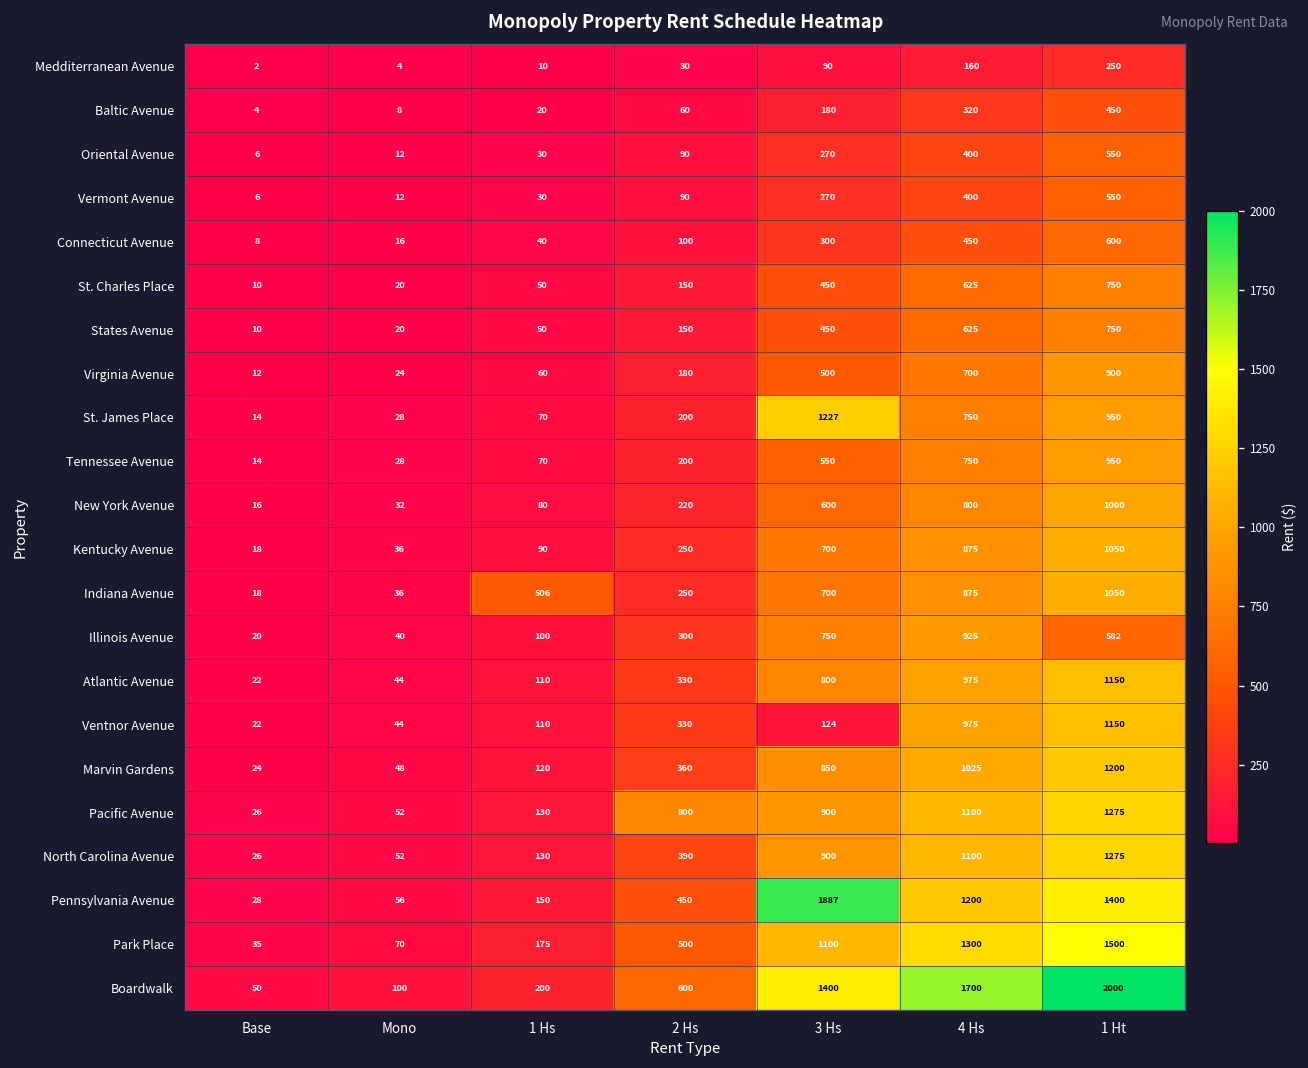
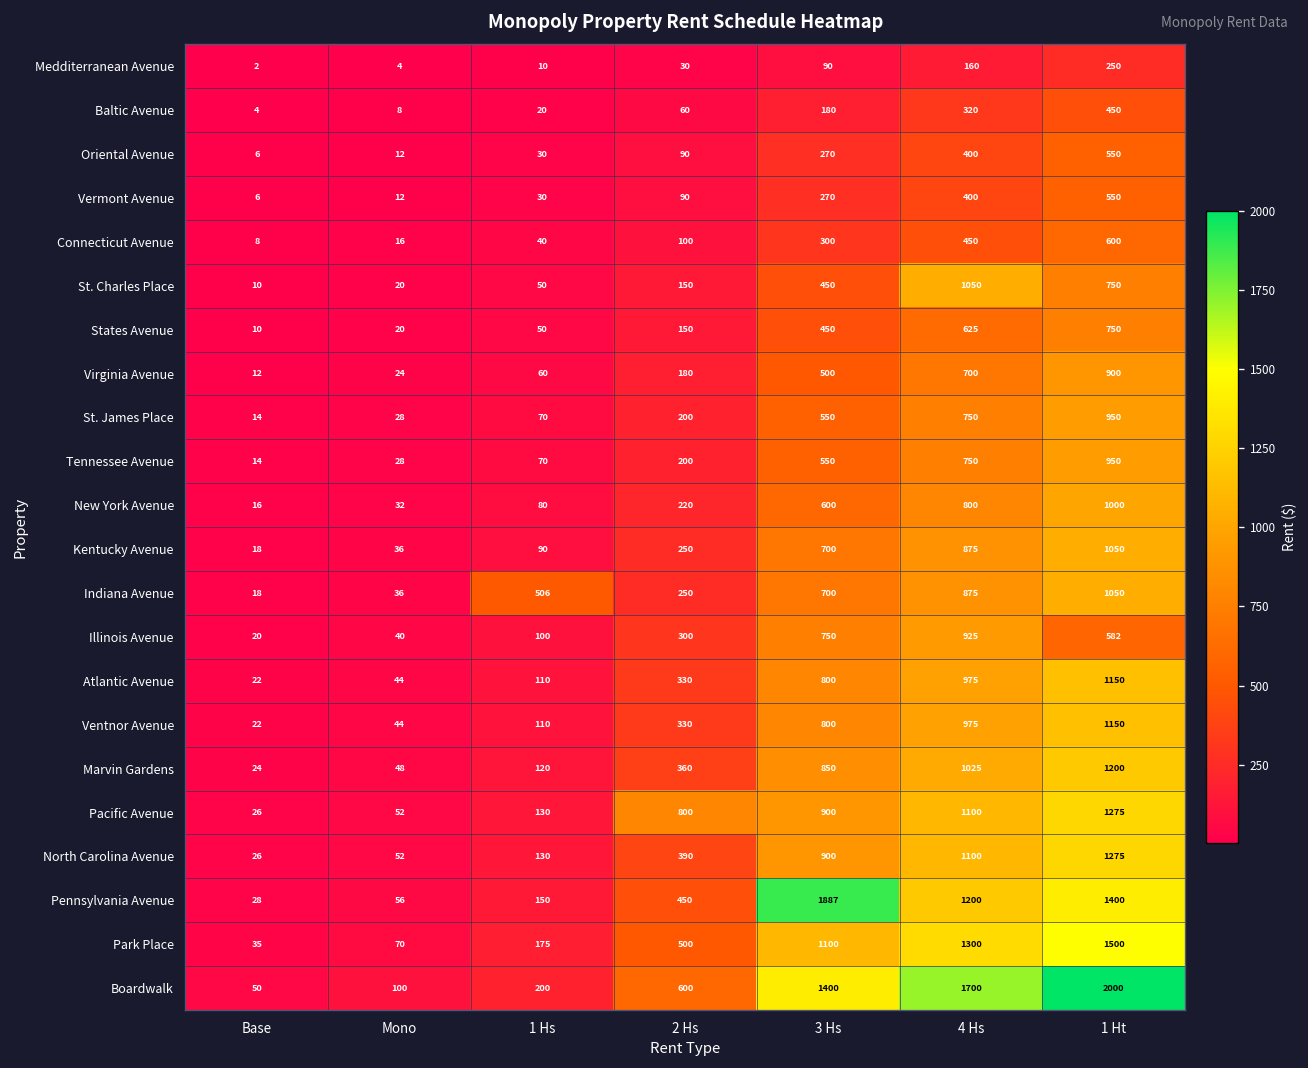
St. Charles Place, 4 Hs: 625 -> 1050
St. James Place, 3 Hs: 1227 -> 550
Ventnor Avenue, 3 Hs: 124 -> 800
